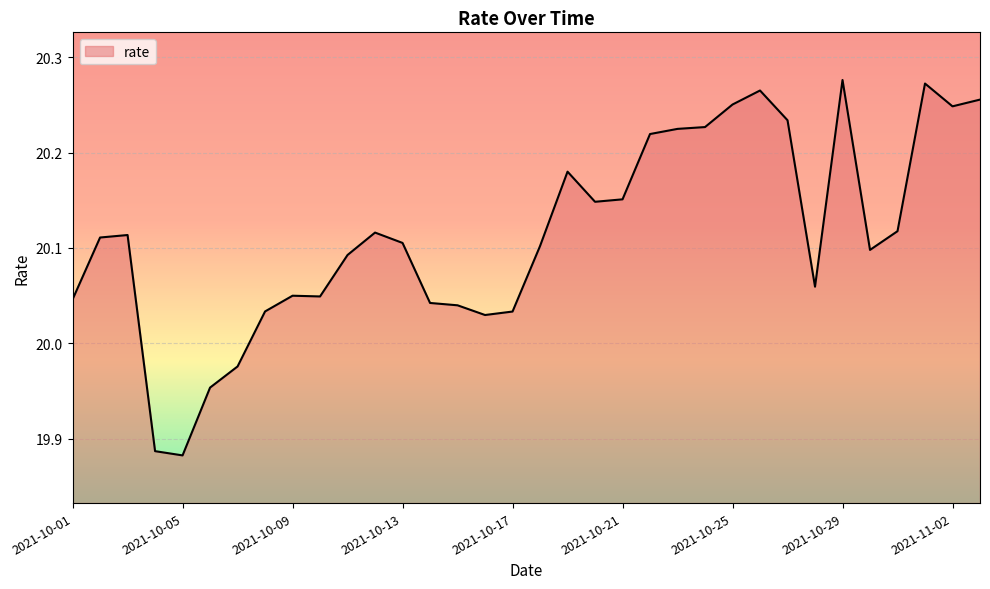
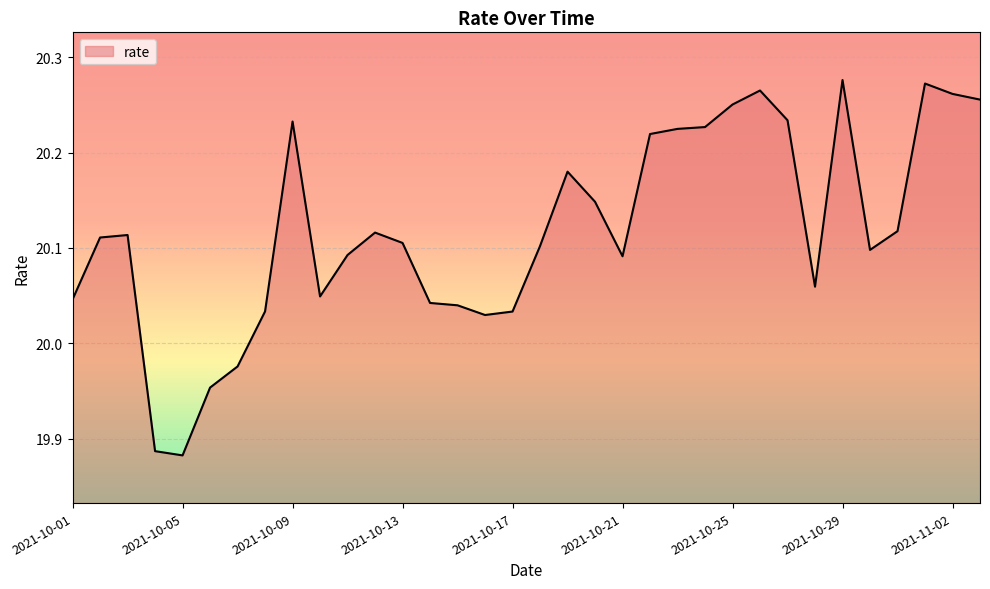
2021-10-09: 20.05 -> 20.23
2021-10-21: 20.15 -> 20.09
2021-11-02: 20.25 -> 20.26
